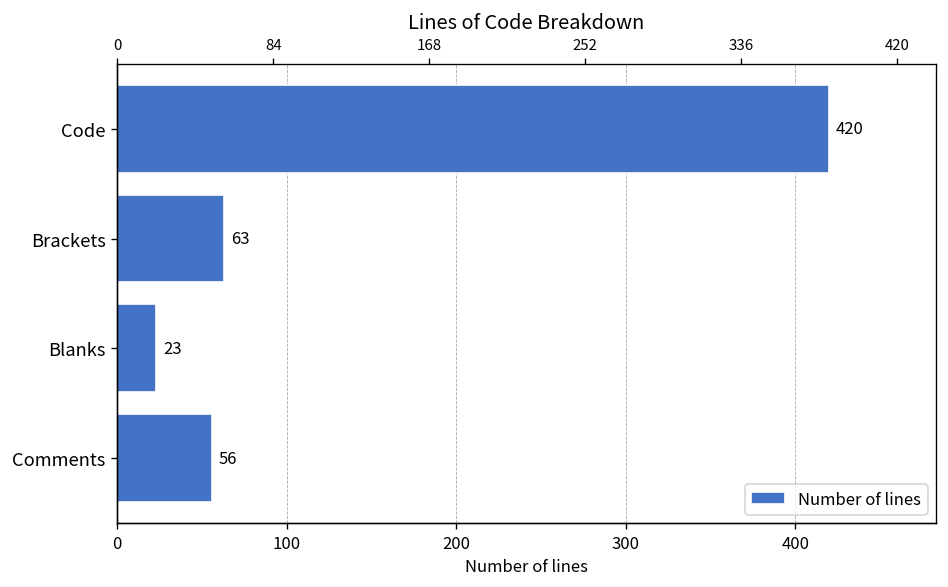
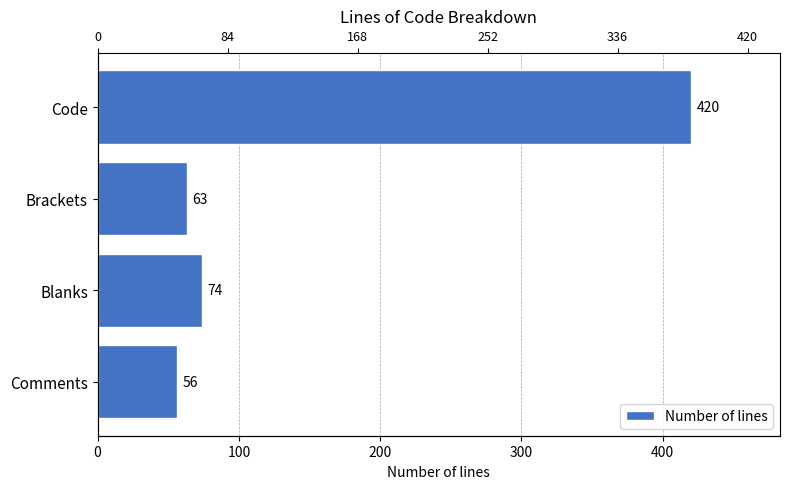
Blanks: 23 -> 74
